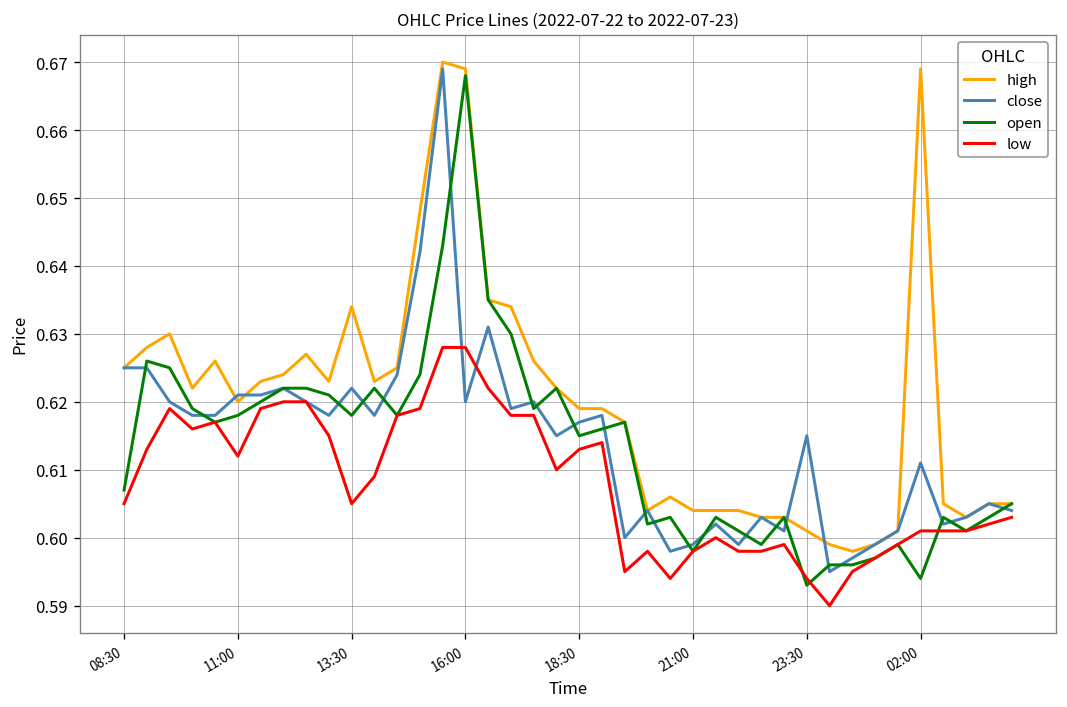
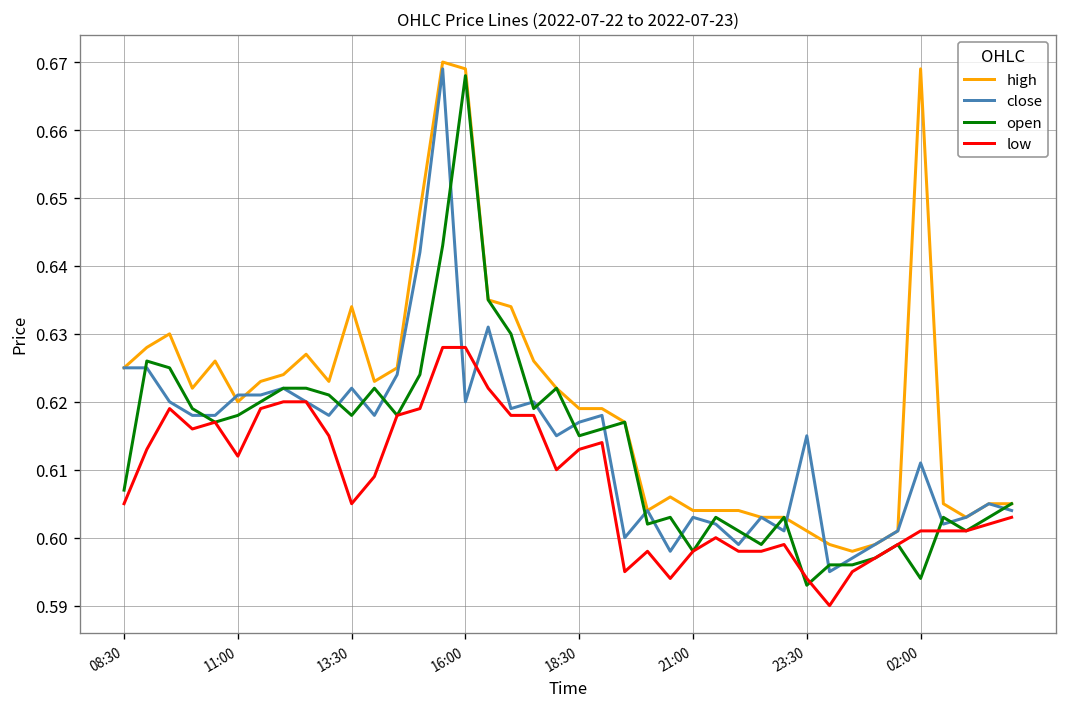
close, 21:00: 0.599 -> 0.603
